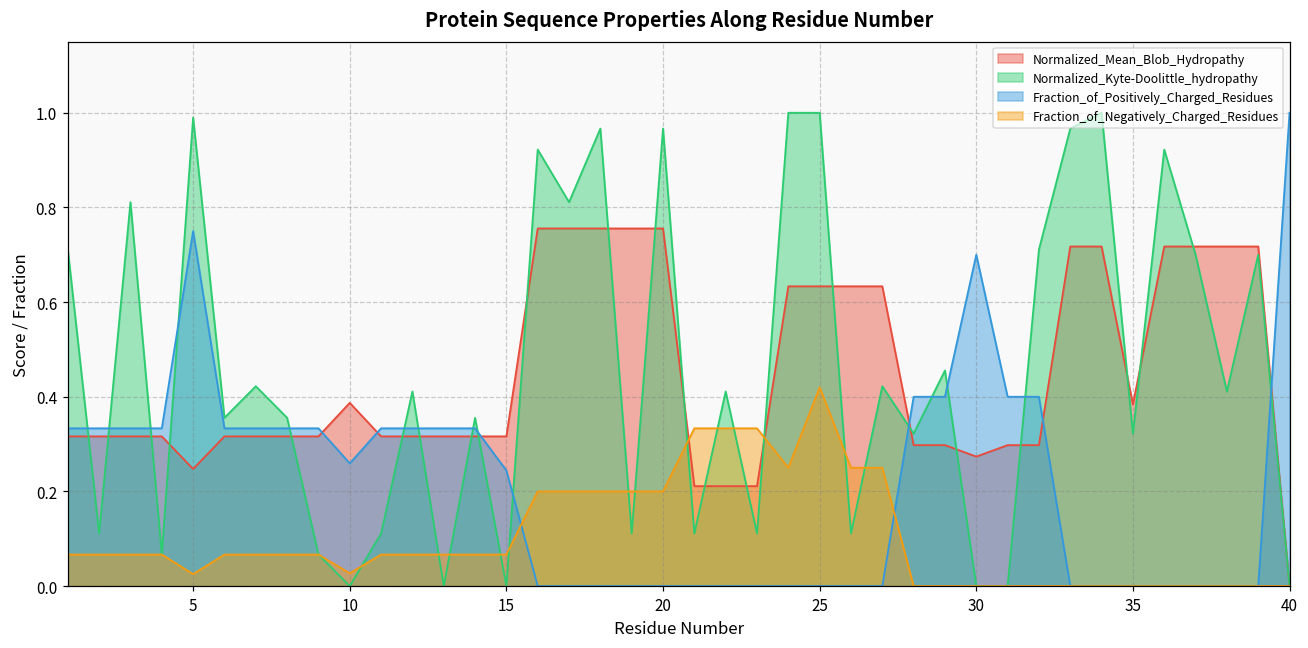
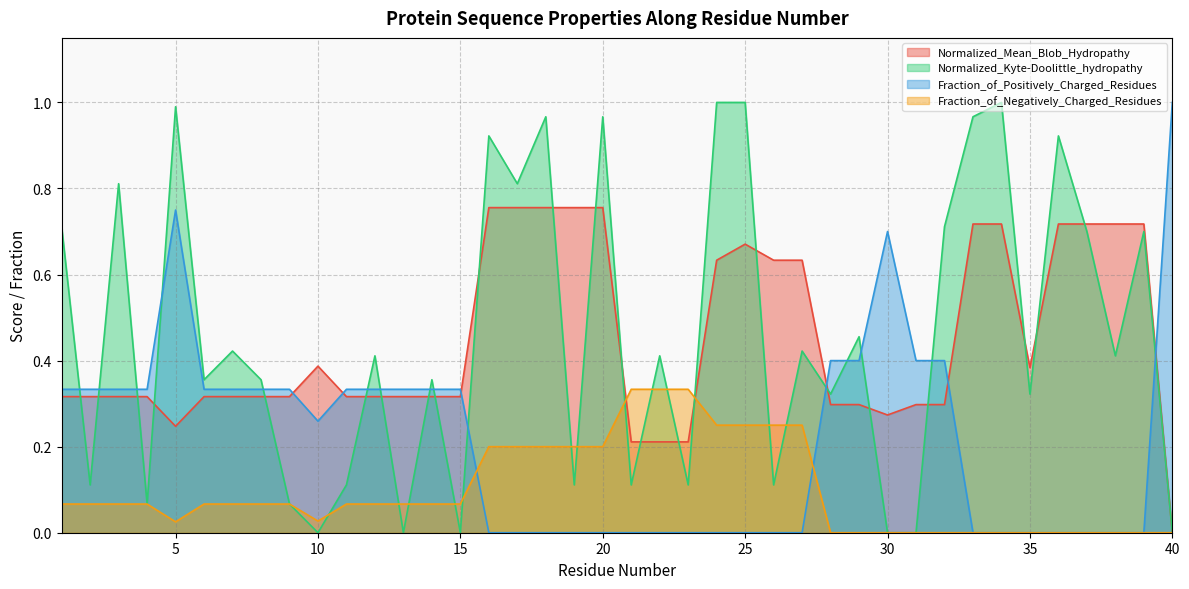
Fraction_of_Positively_Charged_Residues, 15: 0.24 -> 0.33
Normalized_Mean_Blob_Hydropathy, 25: 0.63 -> 0.67
Fraction_of_Negatively_Charged_Residues, 25: 0.42 -> 0.25
